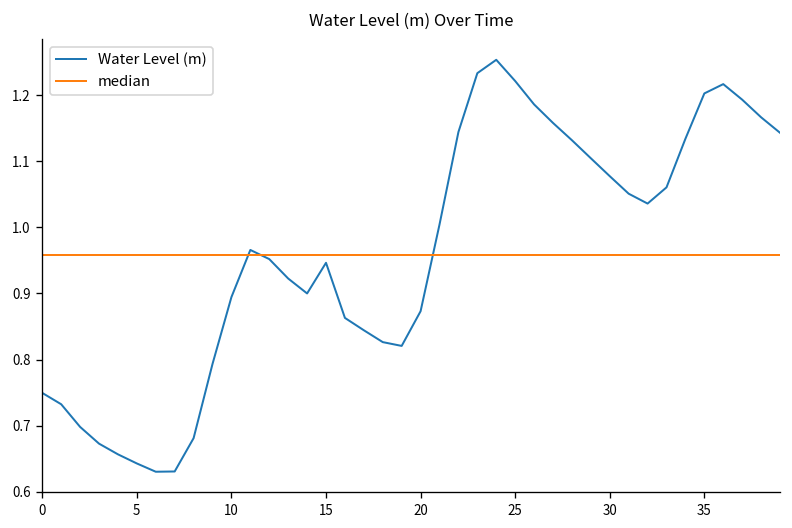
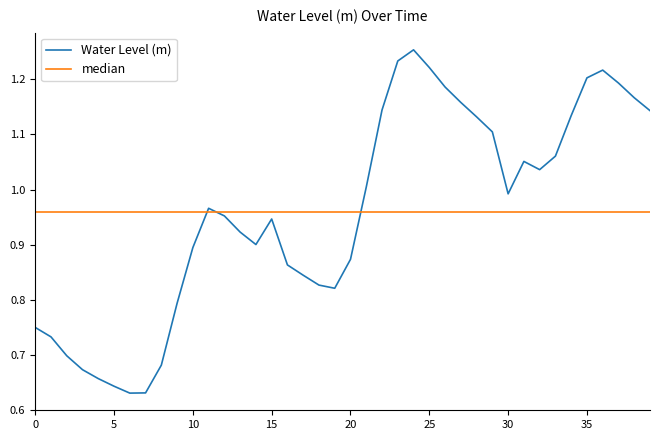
Water Level (m), 30: 1.08 -> 0.99
